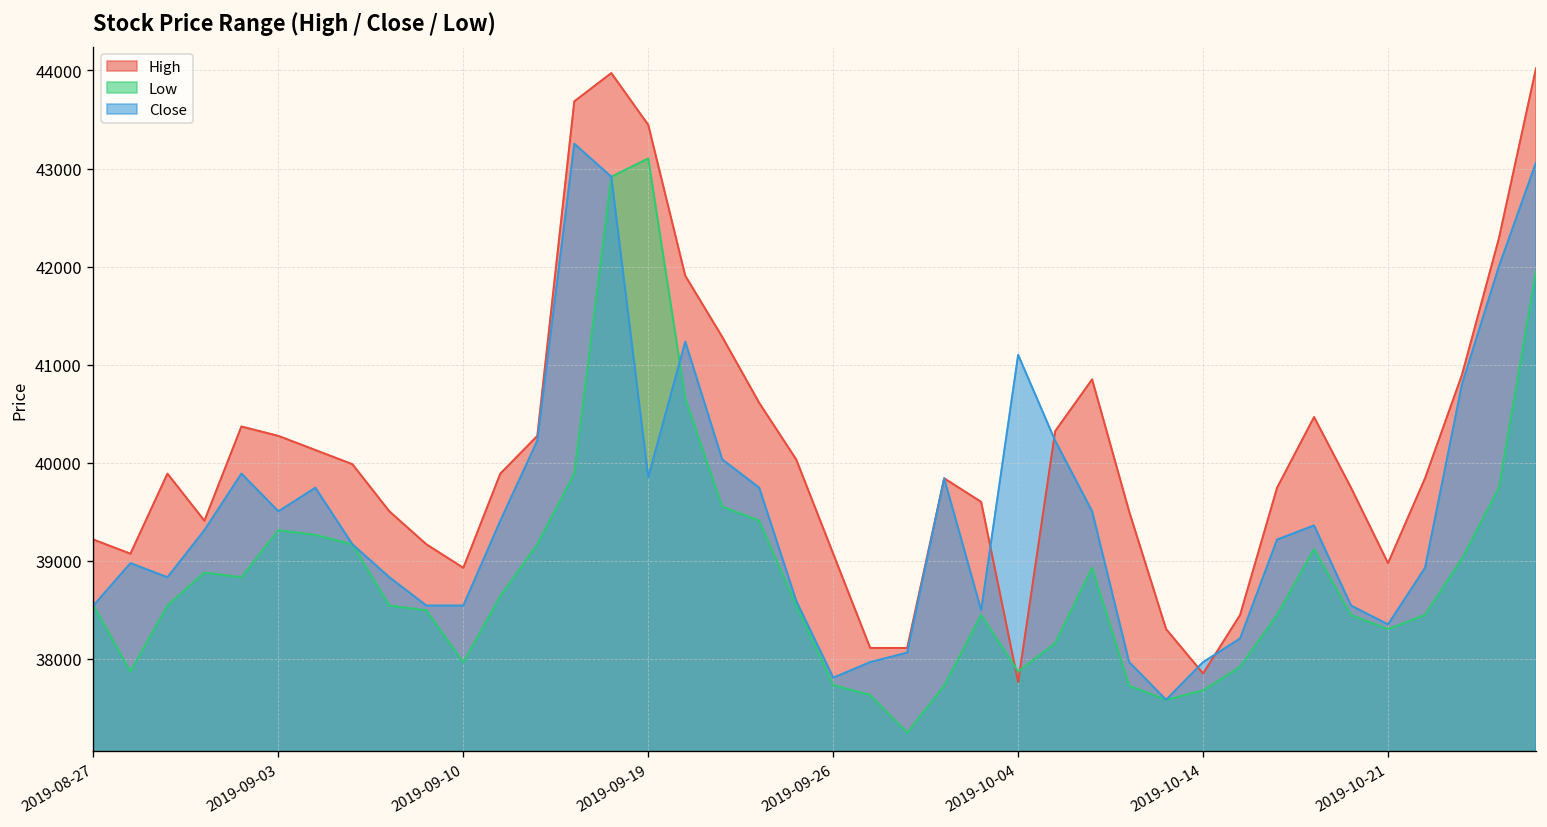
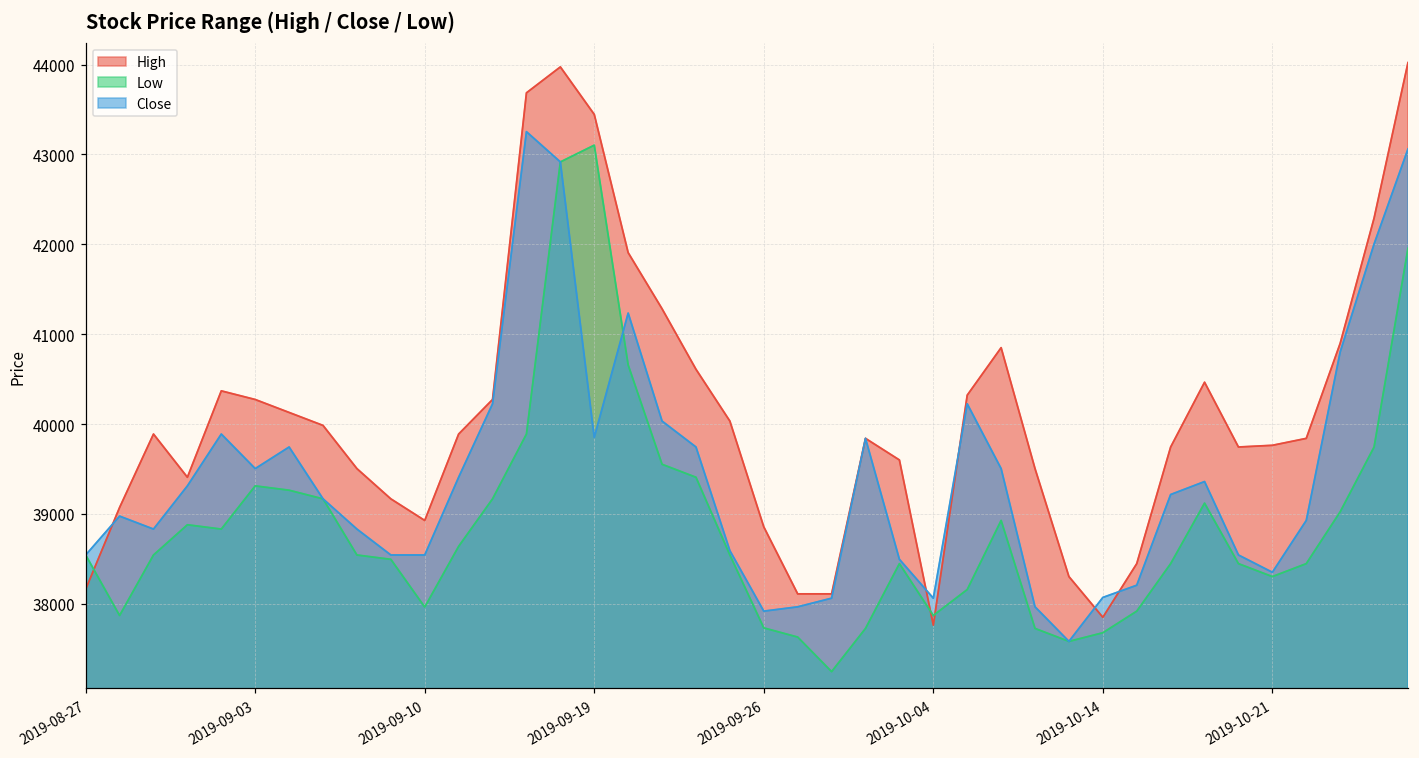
High, 2019-08-27: 39200 -> 38200
High, 2019-09-26: 39100 -> 38900
Close, 2019-09-26: 37800 -> 37900
Close, 2019-10-04: 41100 -> 38100
Close, 2019-10-14: 38000 -> 38100
High, 2019-10-21: 39000 -> 39800
